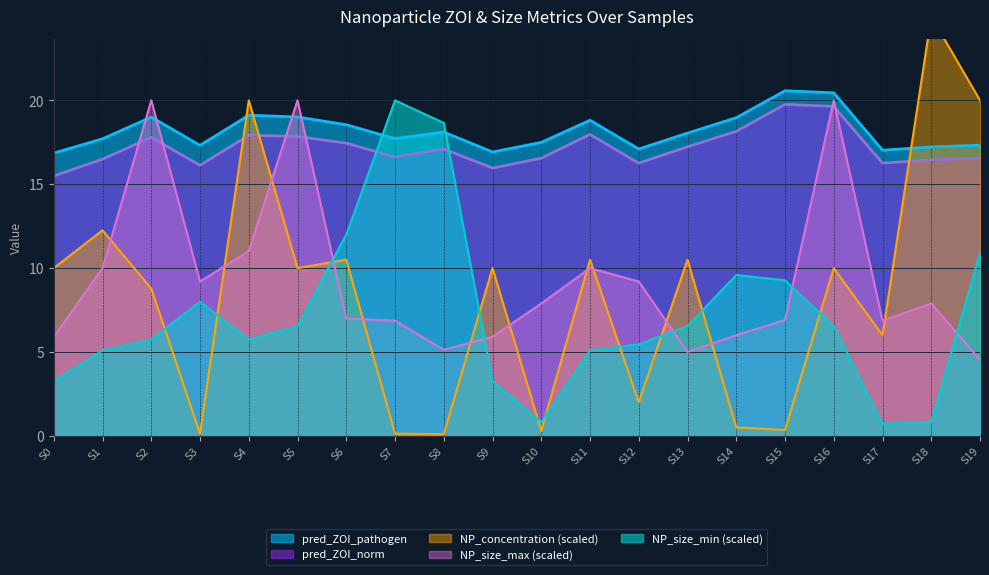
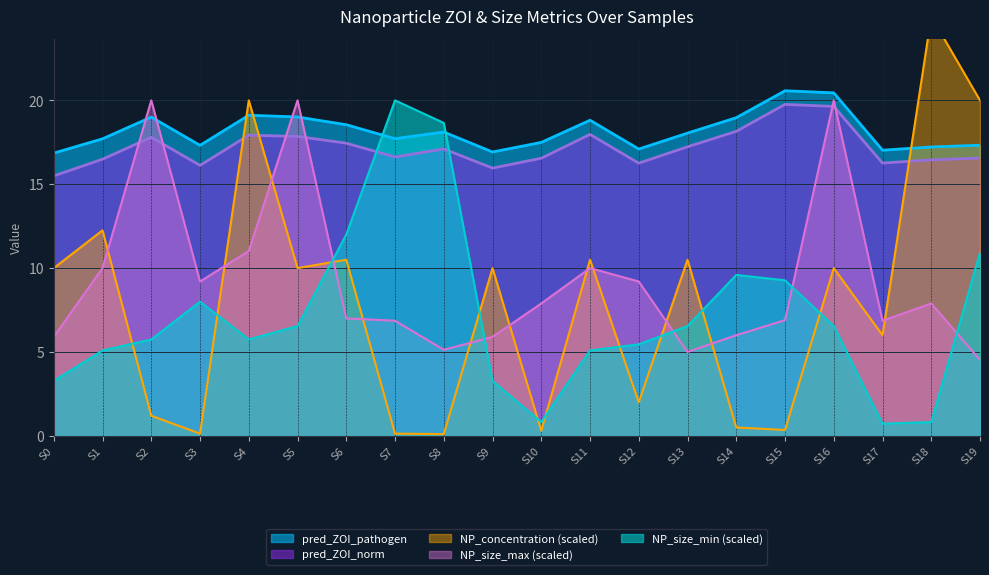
NP_concentration (scaled), S2: 8.8 -> 1.2
